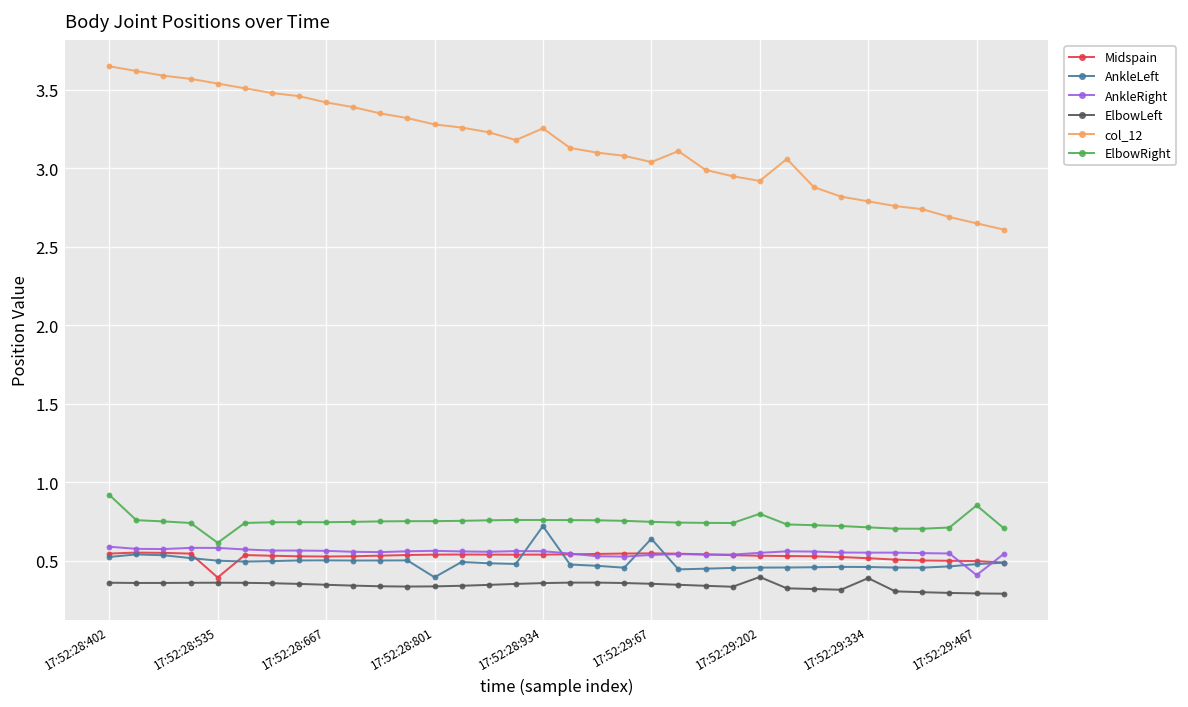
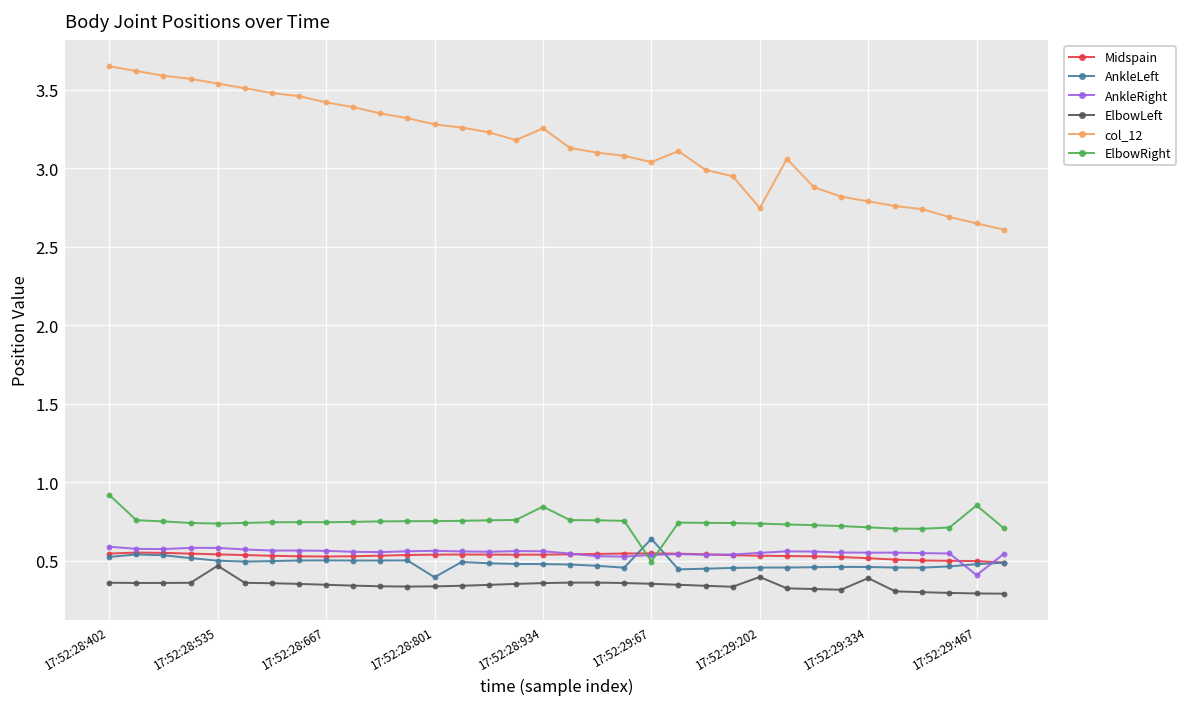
Midspain, 17:52:28:535: 0.39 -> 0.54
ElbowLeft, 17:52:28:535: 0.36 -> 0.47
ElbowRight, 17:52:28:535: 0.62 -> 0.74
AnkleLeft, 17:52:28:934: 0.72 -> 0.48
ElbowRight, 17:52:28:934: 0.76 -> 0.85
ElbowRight, 17:52:29:67: 0.75 -> 0.50
col_12, 17:52:29:202: 2.92 -> 2.75
ElbowRight, 17:52:29:202: 0.80 -> 0.74
